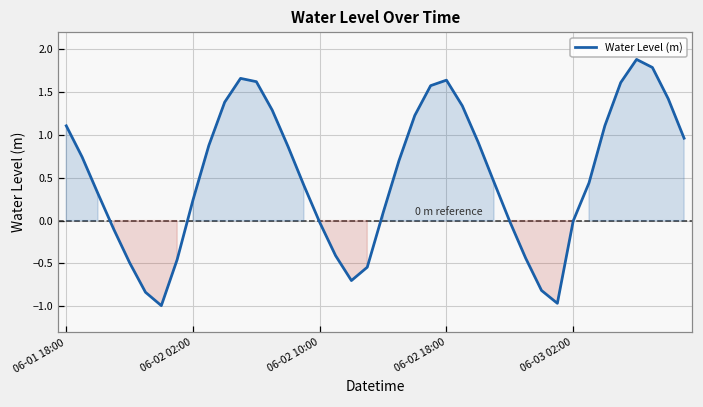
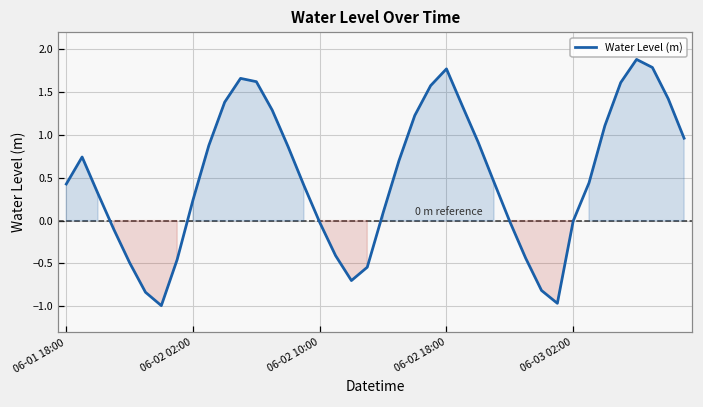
06-01 18:00: 1.1 -> 0.4
06-02 18:00: 1.6 -> 1.8
